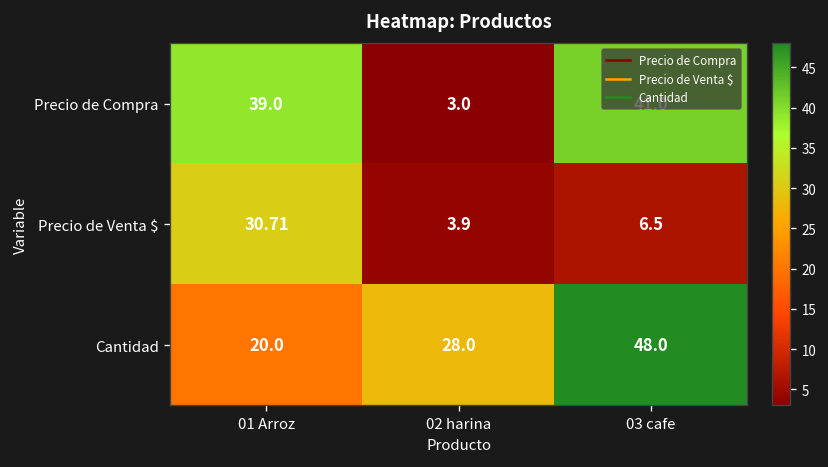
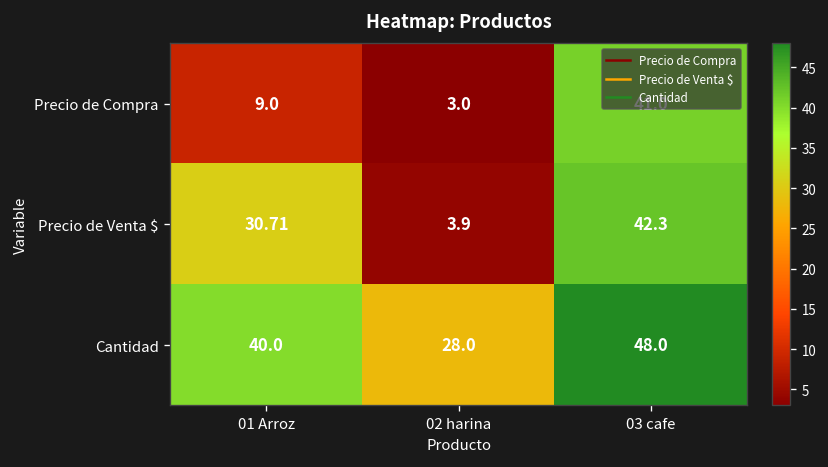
Precio de Compra, 01 Arroz: 39.0 -> 9.0
Precio de Venta $, 03 cafe: 6.5 -> 42.3
Cantidad, 01 Arroz: 20.0 -> 40.0
